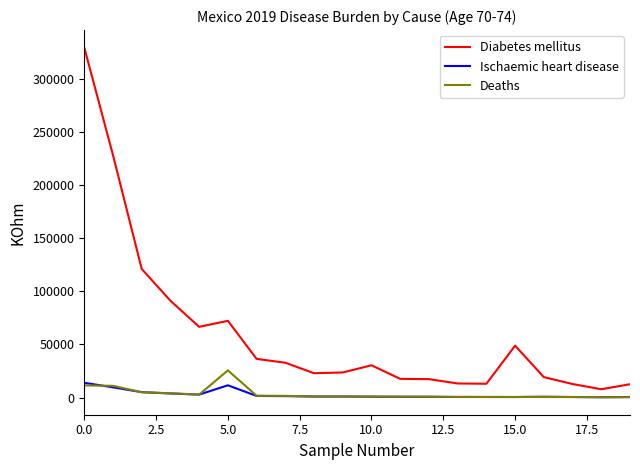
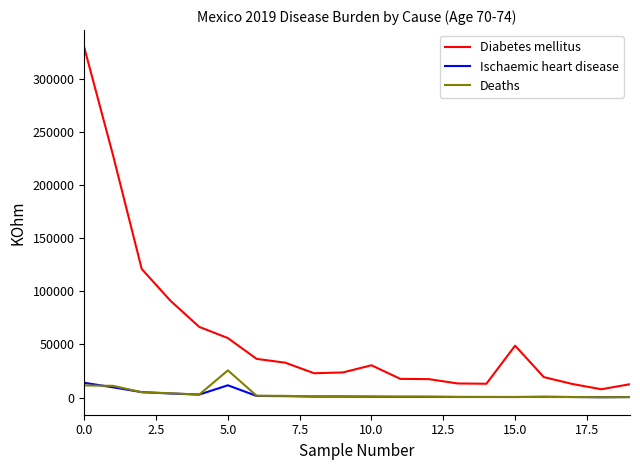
Diabetes mellitus, 5.0: 72000 -> 56000
